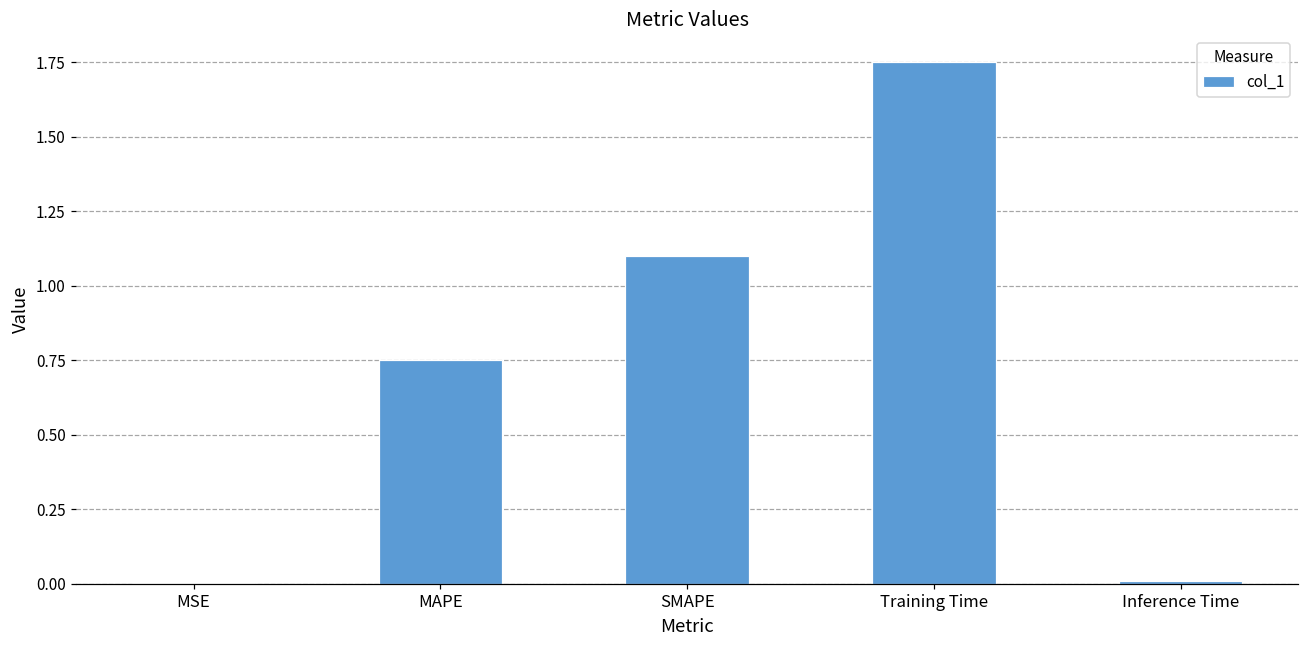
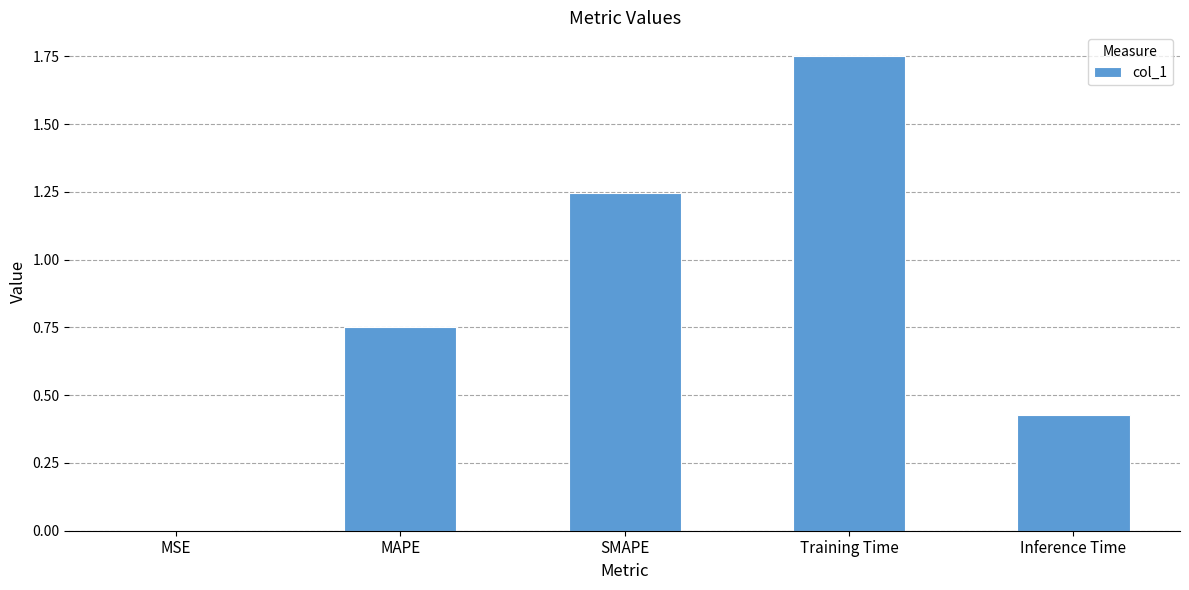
SMAPE: 1.10 -> 1.25
Inference Time: 0.01 -> 0.43
